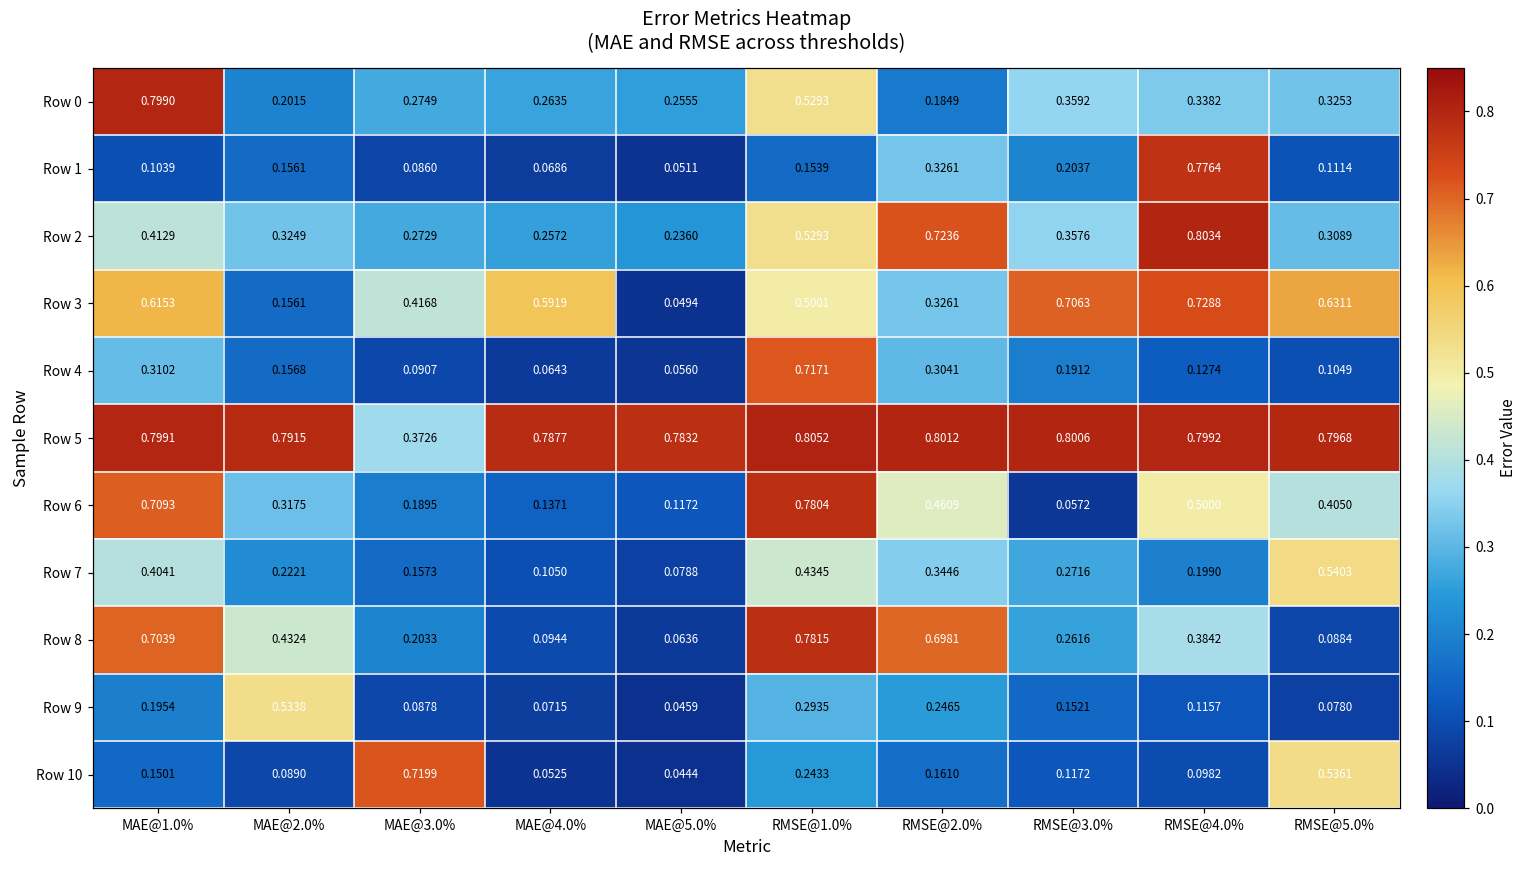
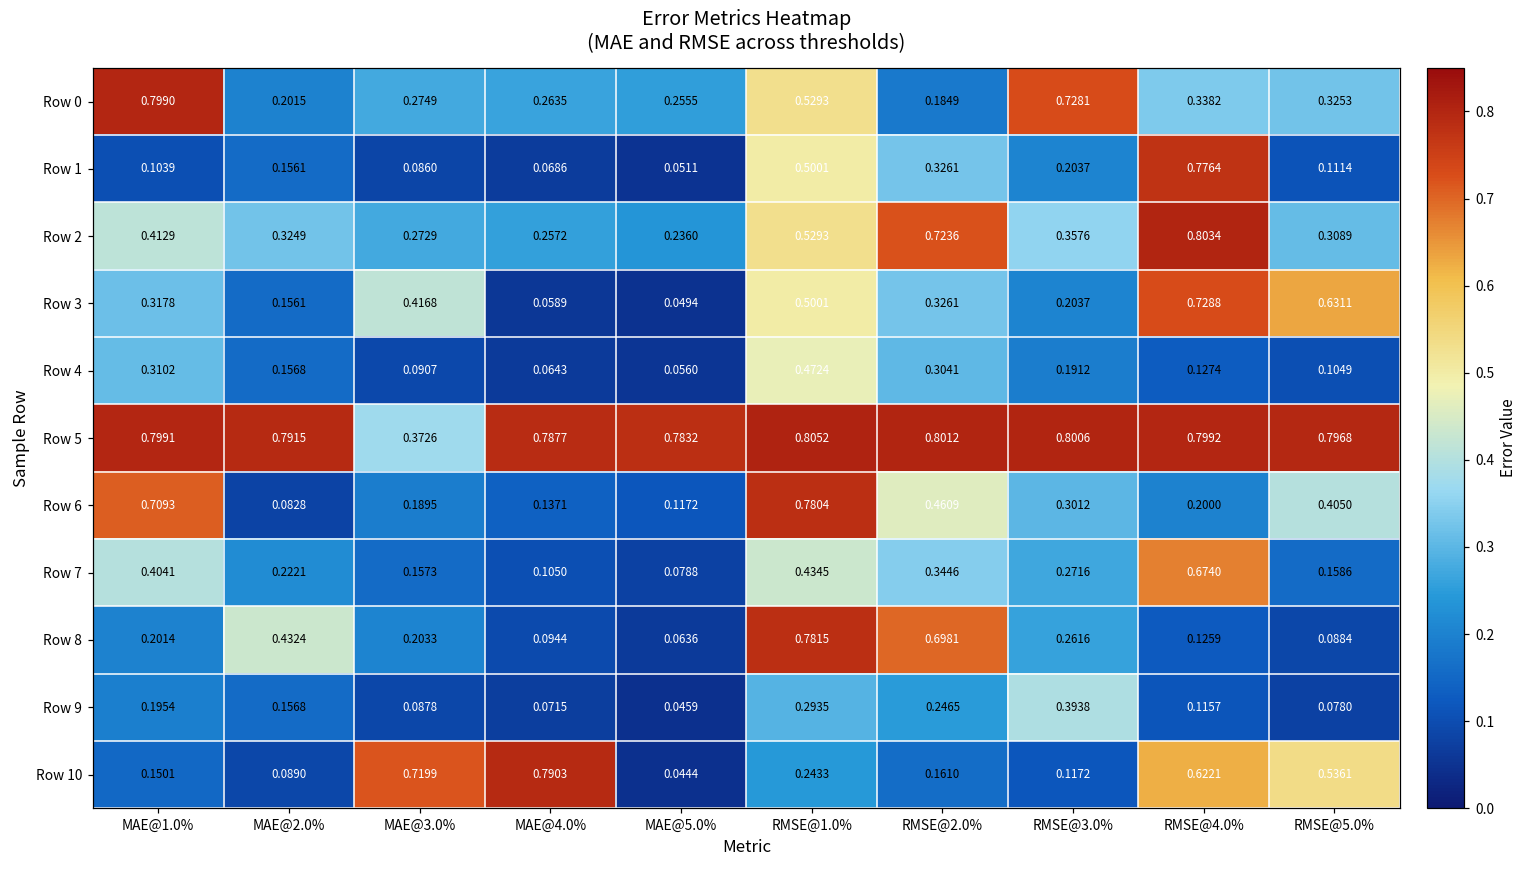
Row 0, RMSE@3.0%: 0.3592 -> 0.7281
Row 1, RMSE@1.0%: 0.1539 -> 0.5001
Row 3, MAE@1.0%: 0.6153 -> 0.3178
Row 3, MAE@4.0%: 0.5919 -> 0.0589
Row 3, RMSE@3.0%: 0.7063 -> 0.2037
Row 4, RMSE@1.0%: 0.7171 -> 0.4724
Row 6, MAE@2.0%: 0.3175 -> 0.0828
Row 6, RMSE@3.0%: 0.0572 -> 0.3012
Row 6, RMSE@4.0%: 0.5000 -> 0.2000
Row 7, RMSE@4.0%: 0.1990 -> 0.6740
Row 7, RMSE@5.0%: 0.5403 -> 0.1586
Row 8, MAE@1.0%: 0.7039 -> 0.2014
Row 8, RMSE@4.0%: 0.3842 -> 0.1259
Row 9, MAE@2.0%: 0.5338 -> 0.1568
Row 9, RMSE@3.0%: 0.1521 -> 0.3938
Row 10, MAE@4.0%: 0.0525 -> 0.7903
Row 10, RMSE@4.0%: 0.0982 -> 0.6221
